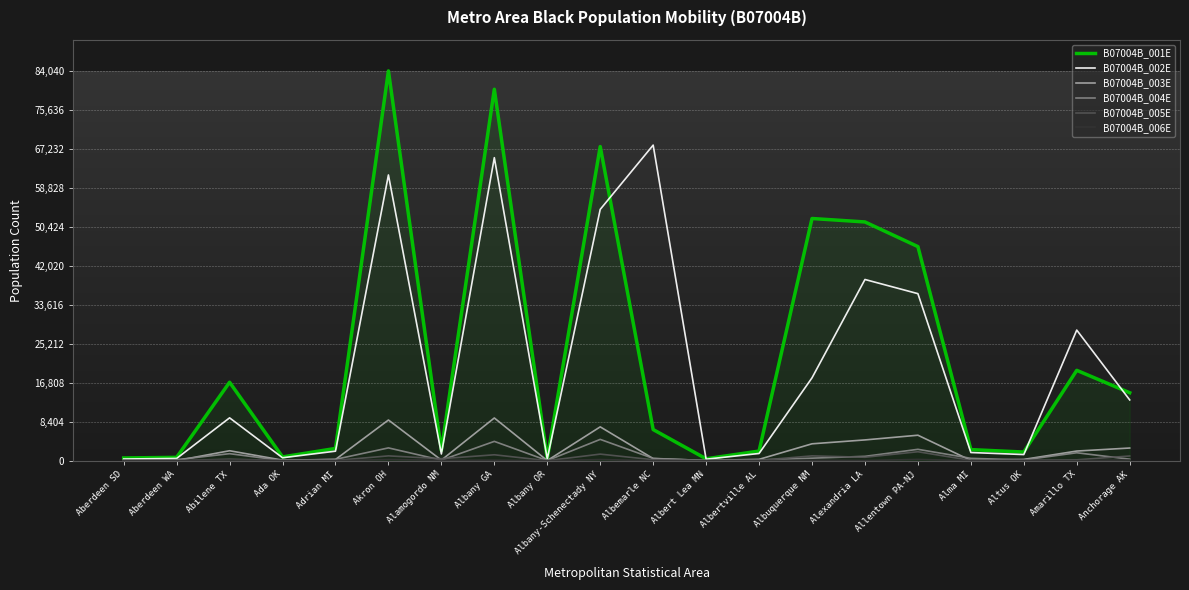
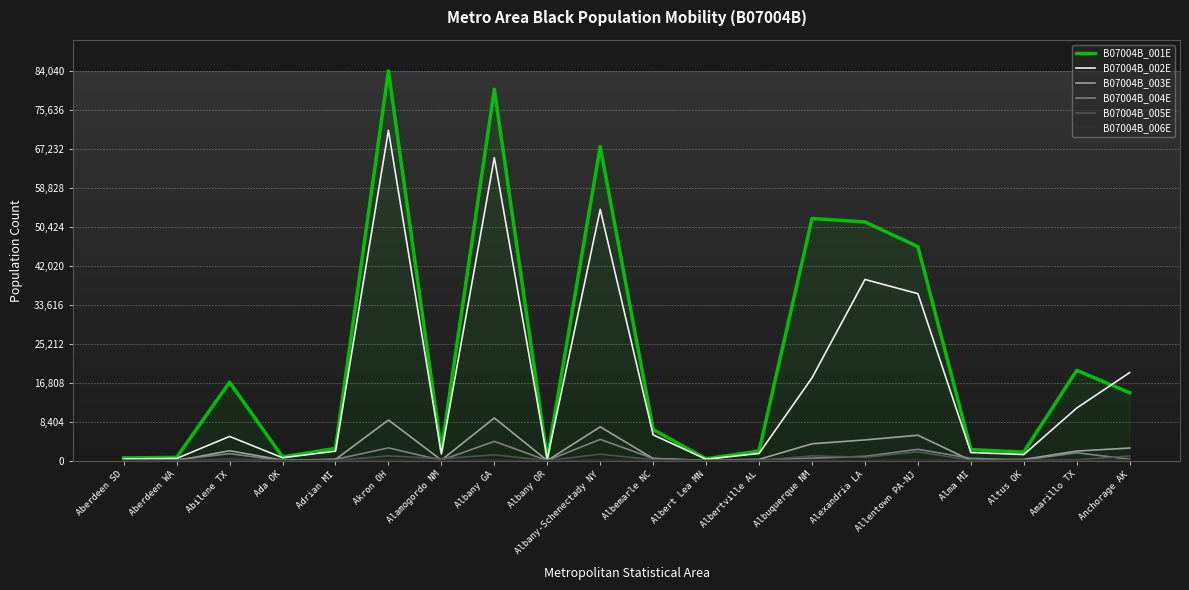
B07004B_002E, Abilene TX: 9,000 -> 5,000
B07004B_002E, Akron OH: 62,000 -> 71,000
B07004B_002E, Albemarle NC: 68,000 -> 6,000
B07004B_002E, Amarillo TX: 28,000 -> 11,000
B07004B_002E, Anchorage AK: 13,000 -> 19,000
